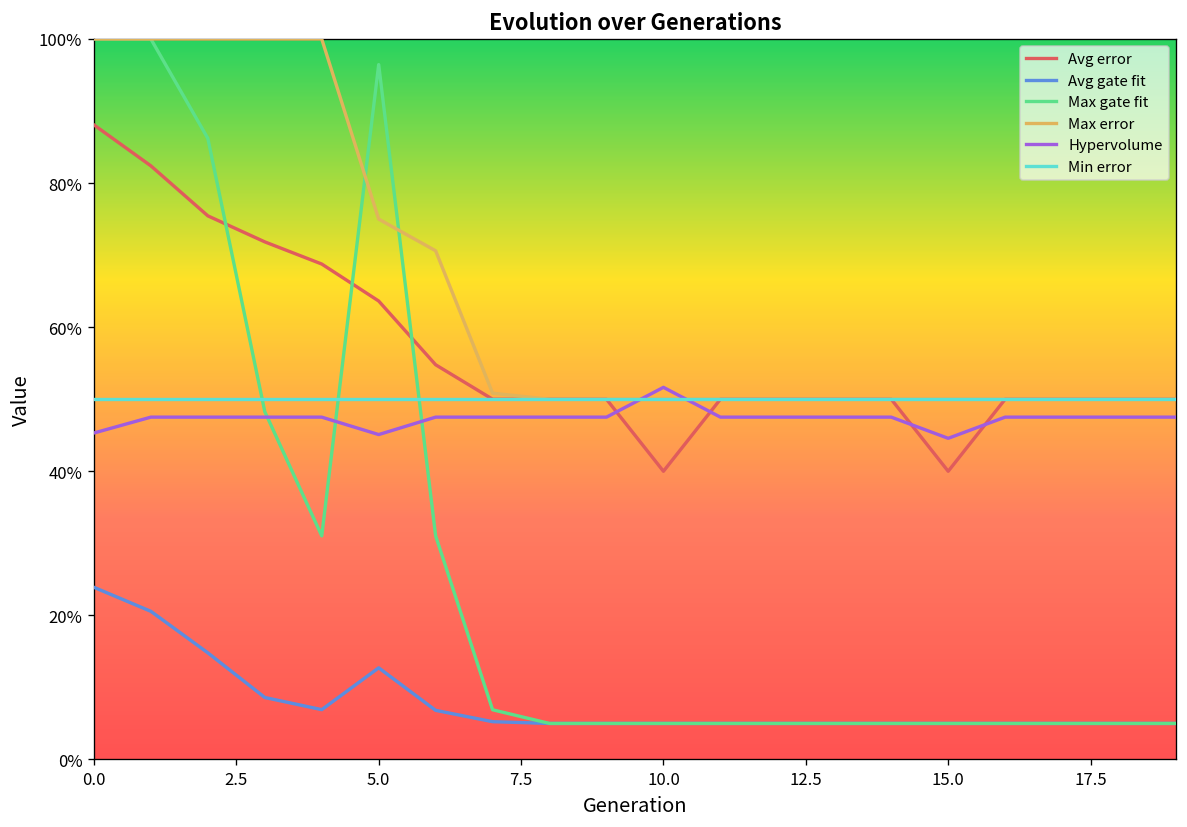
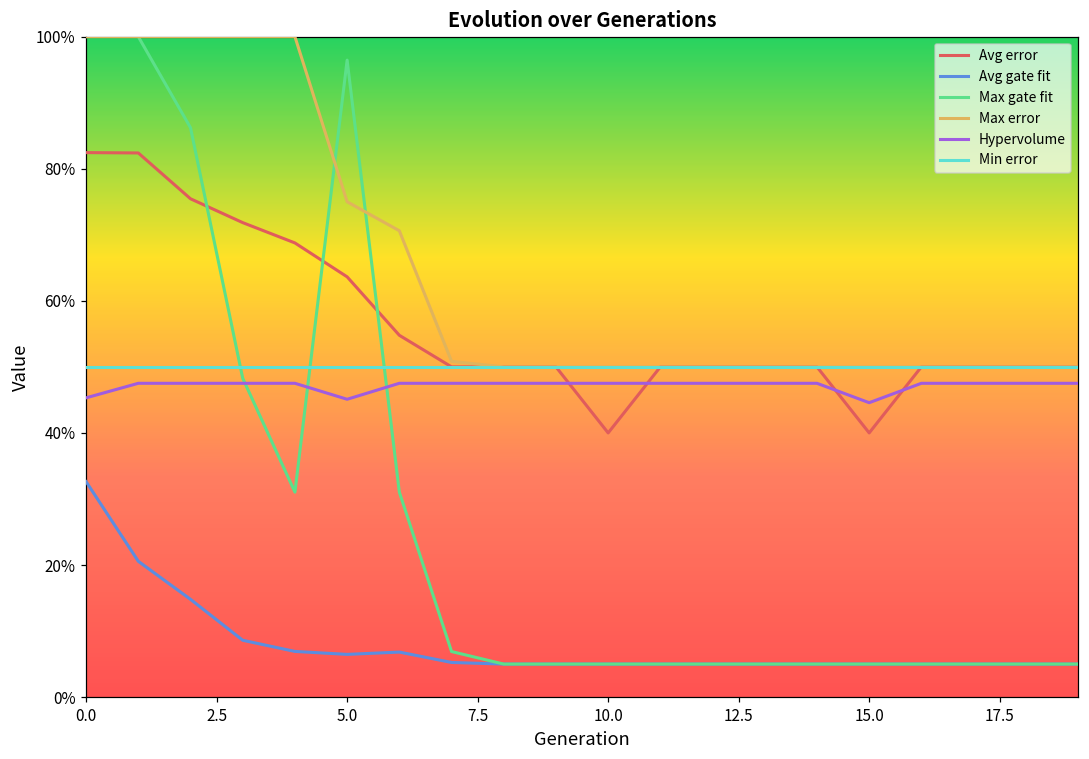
Avg error, 0.0: 88% -> 82%
Avg gate fit, 0.0: 24% -> 33%
Avg gate fit, 5.0: 13% -> 6%
Hypervolume, 10.0: 52% -> 48%
